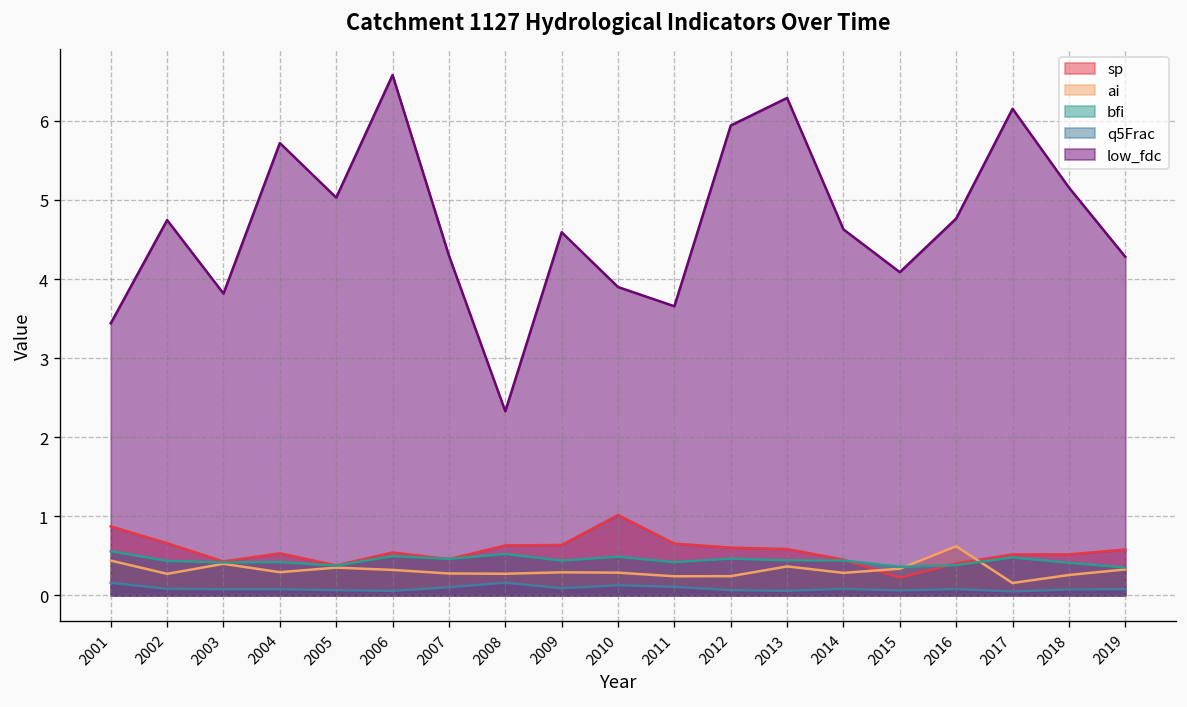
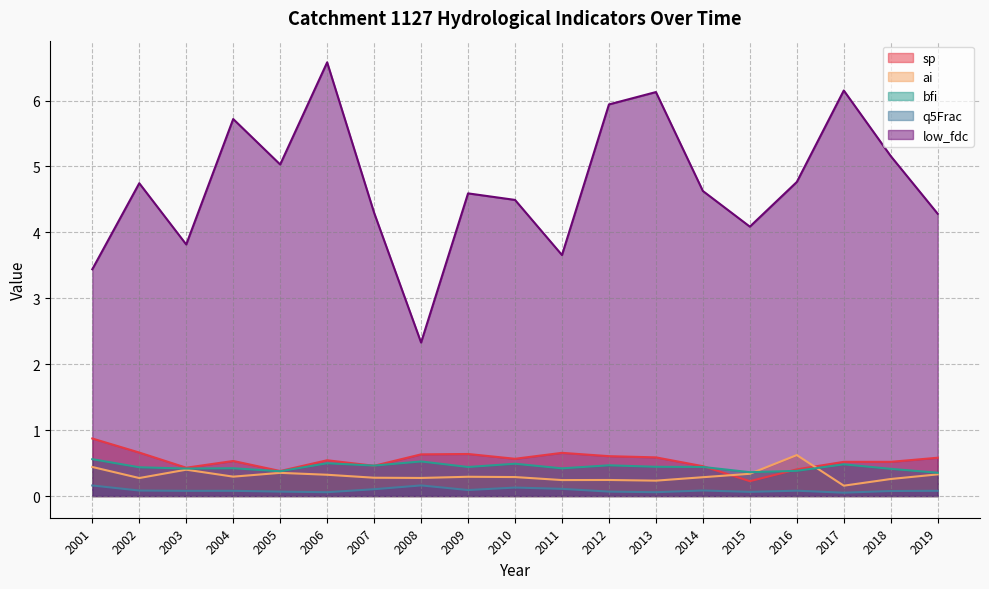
sp, 2010: 1.0 -> 0.6
low_fdc, 2010: 3.9 -> 4.5
ai, 2013: 0.4 -> 0.2
low_fdc, 2013: 6.3 -> 6.1
